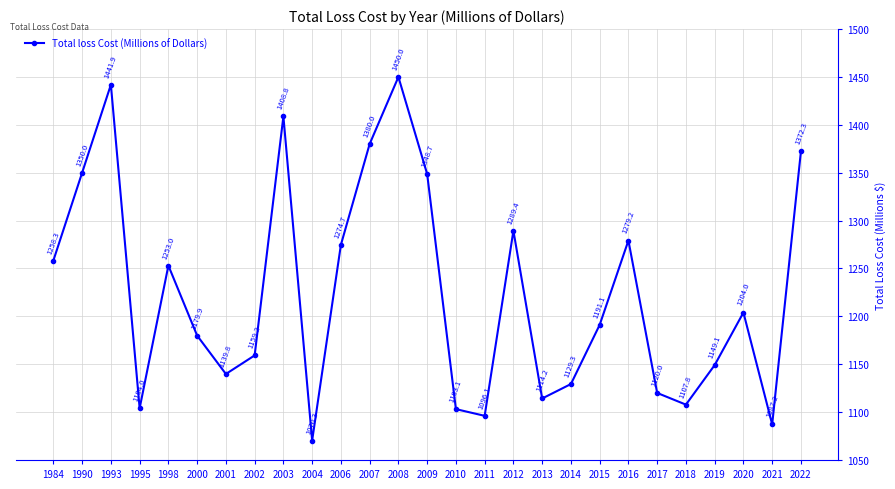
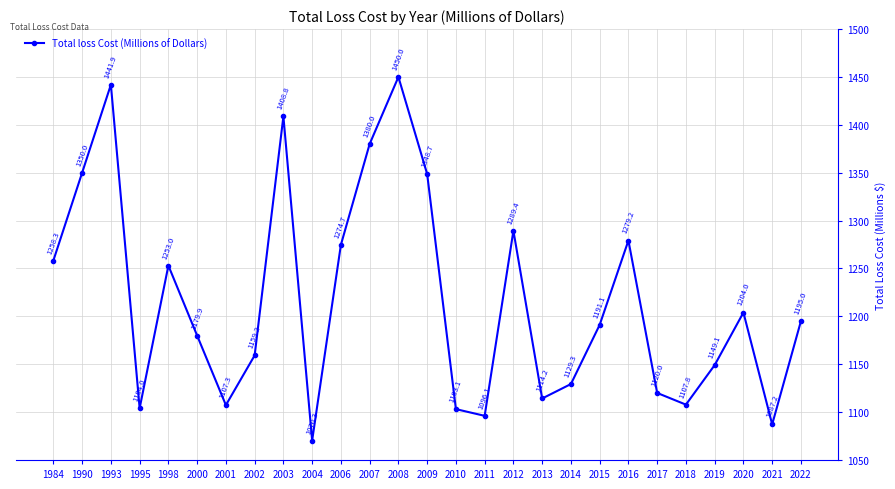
2001: 1139.8 -> 1107.3
2022: 1372.3 -> 1195.0
